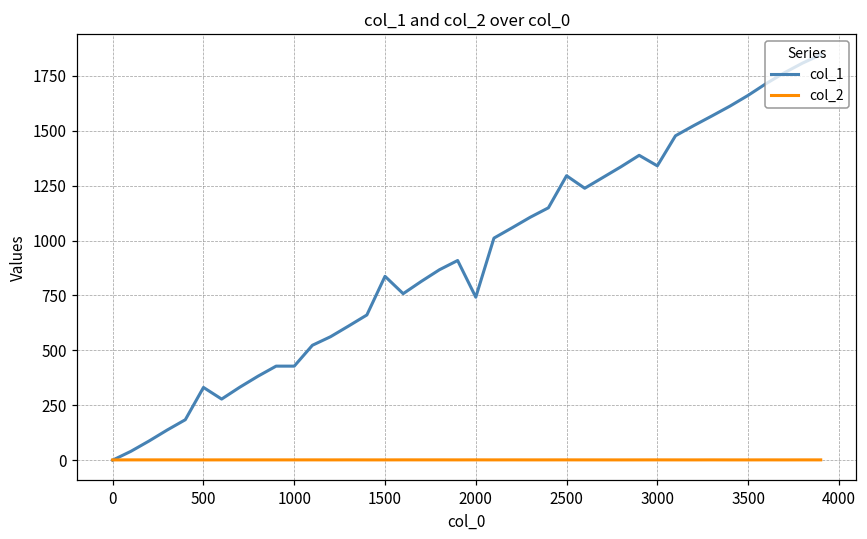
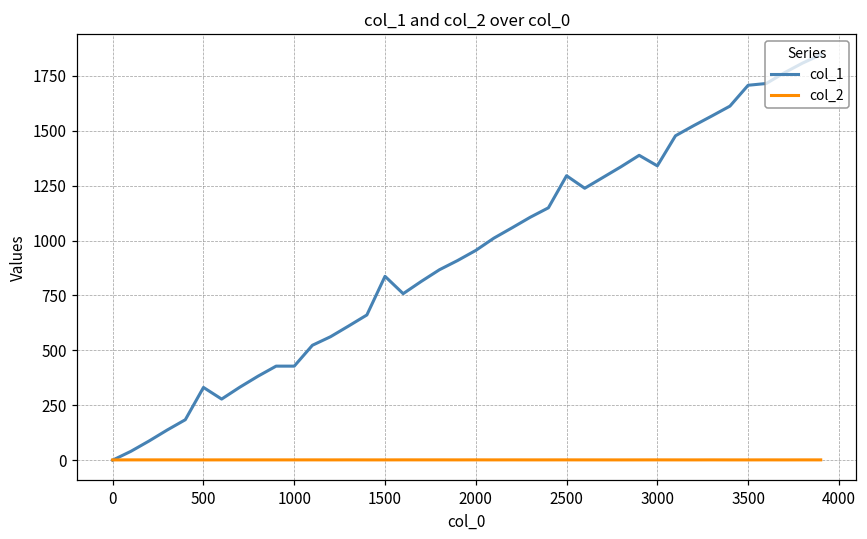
col_1, 2000: 740 -> 960
col_1, 3500: 1660 -> 1710
